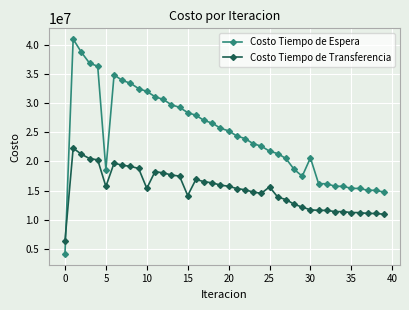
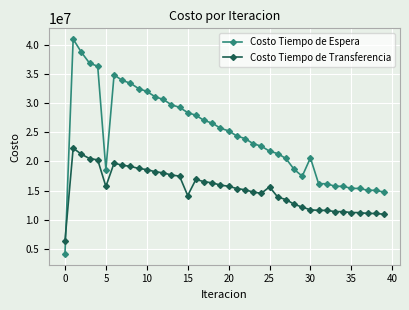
Costo Tiempo de Transferencia, 10: 15000000 -> 19000000
